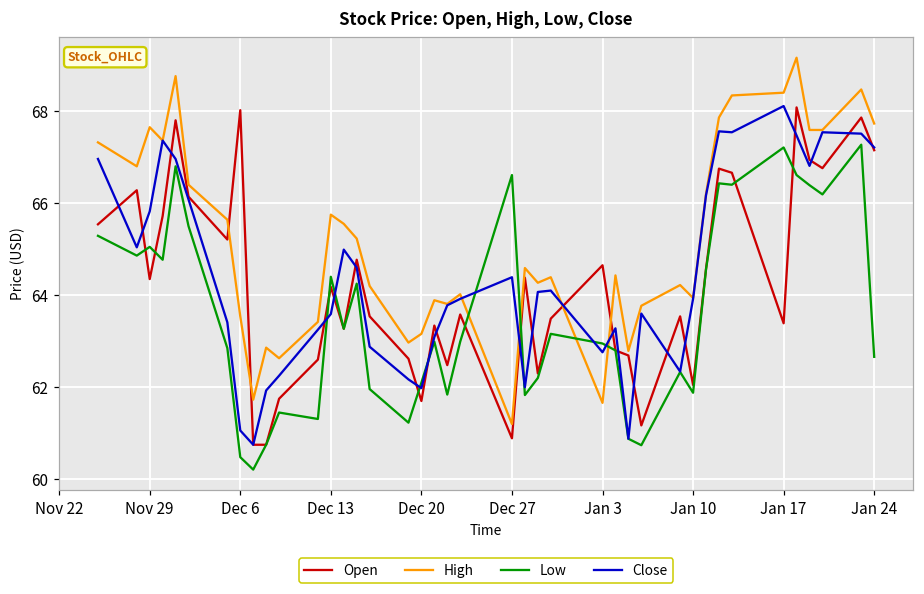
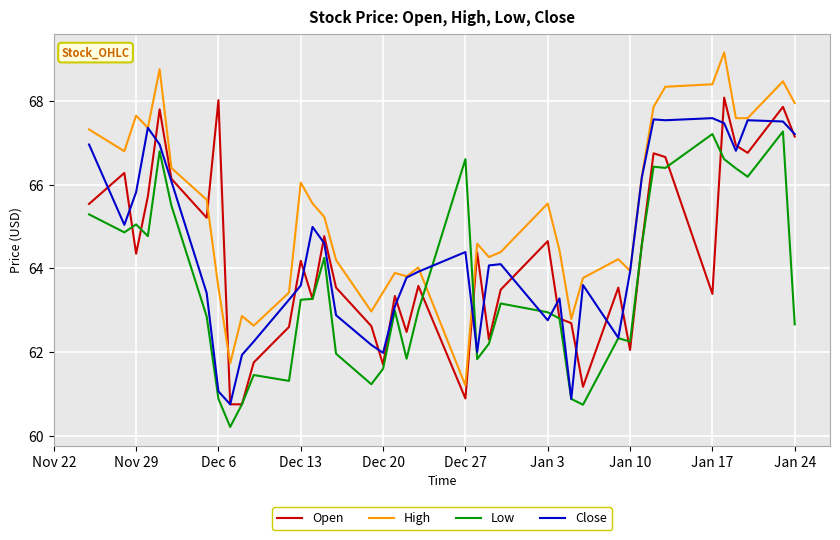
Low, Dec 6: 60.5 -> 60.9
High, Dec 13: 65.8 -> 66.1
Low, Dec 13: 64.4 -> 63.3
High, Dec 20: 63.2 -> 63.4
Low, Dec 20: 62.1 -> 61.6
High, Jan 3: 61.7 -> 65.6
Low, Jan 10: 61.9 -> 62.3
Close, Jan 17: 68.1 -> 67.6
High, Jan 24: 67.7 -> 68.0
